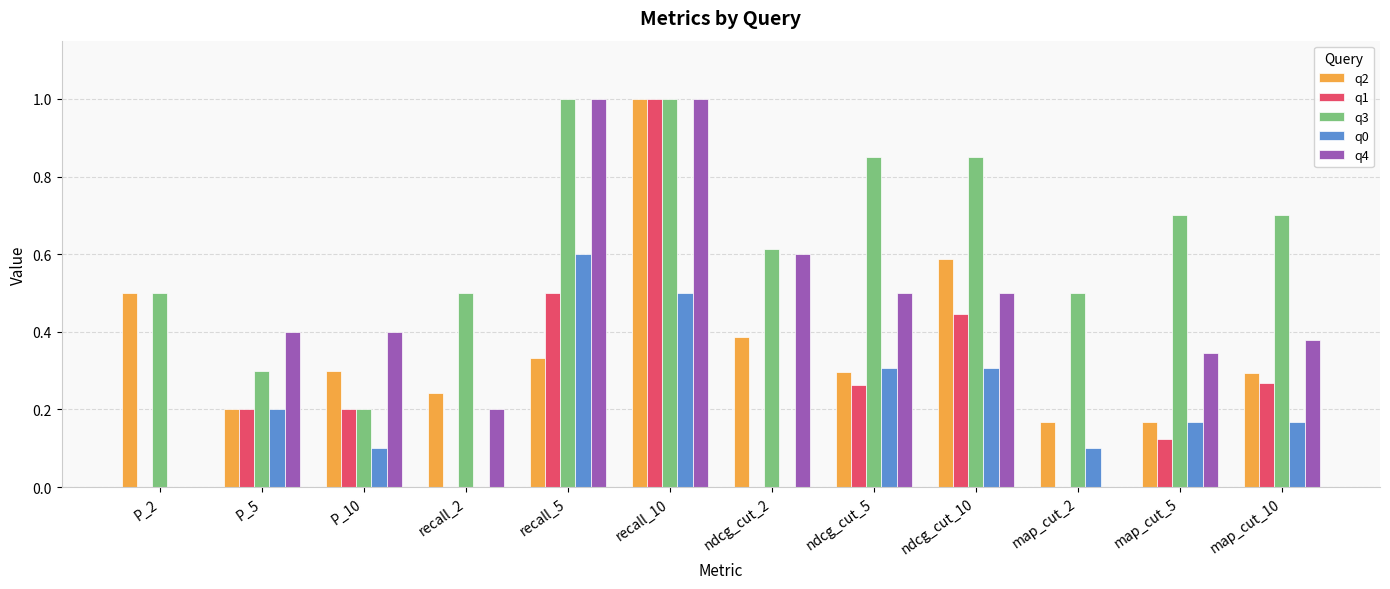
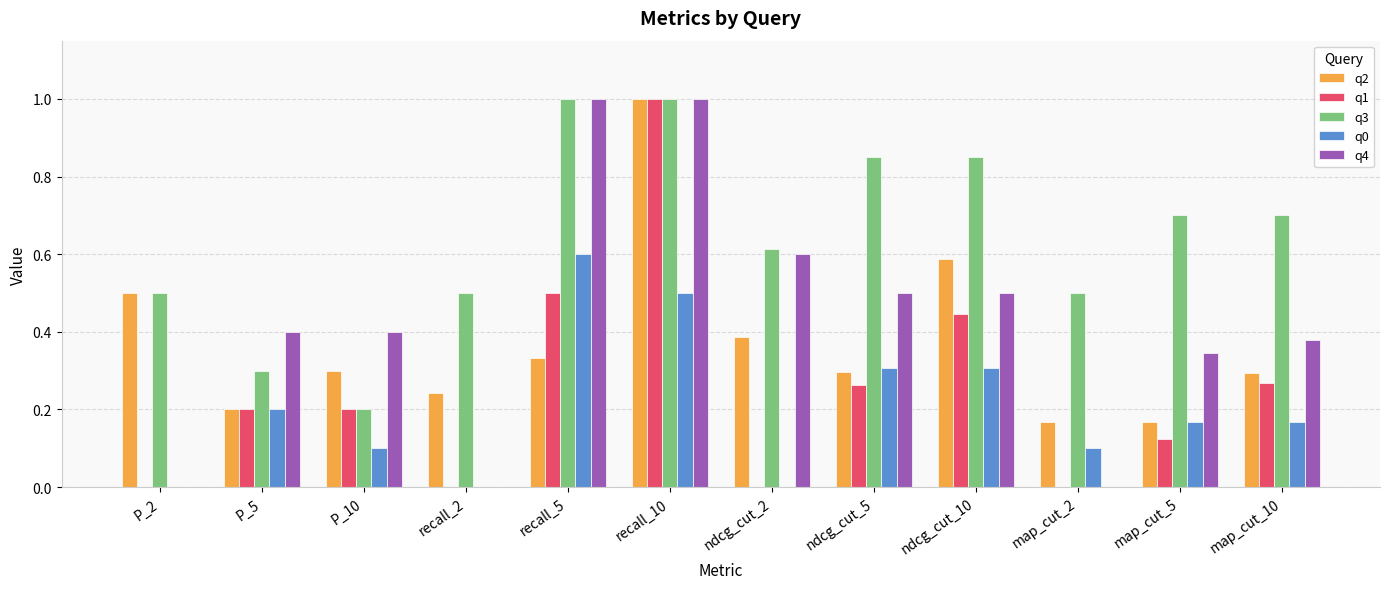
q4, recall_2: 0.2 -> 0.0
